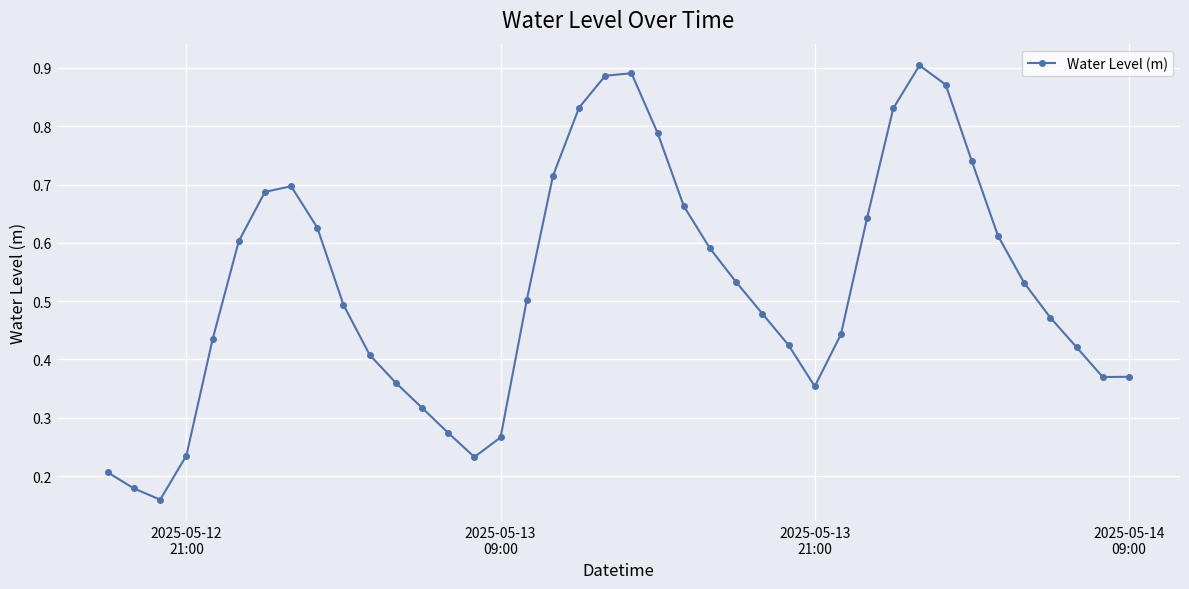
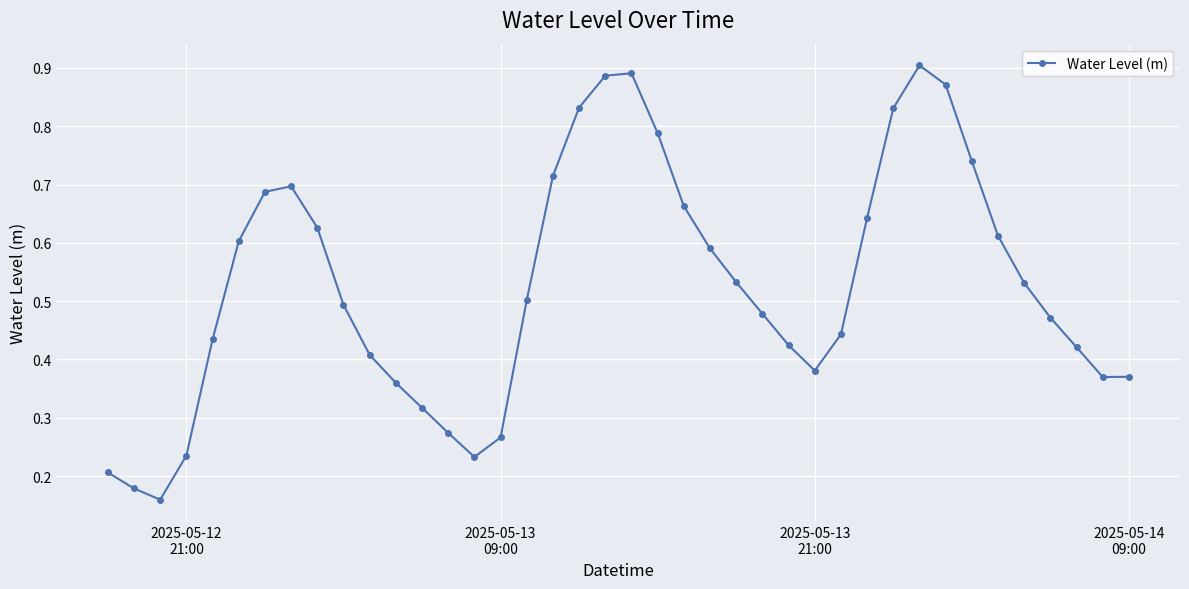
2025-05-13 21:00: 0.35 -> 0.38
